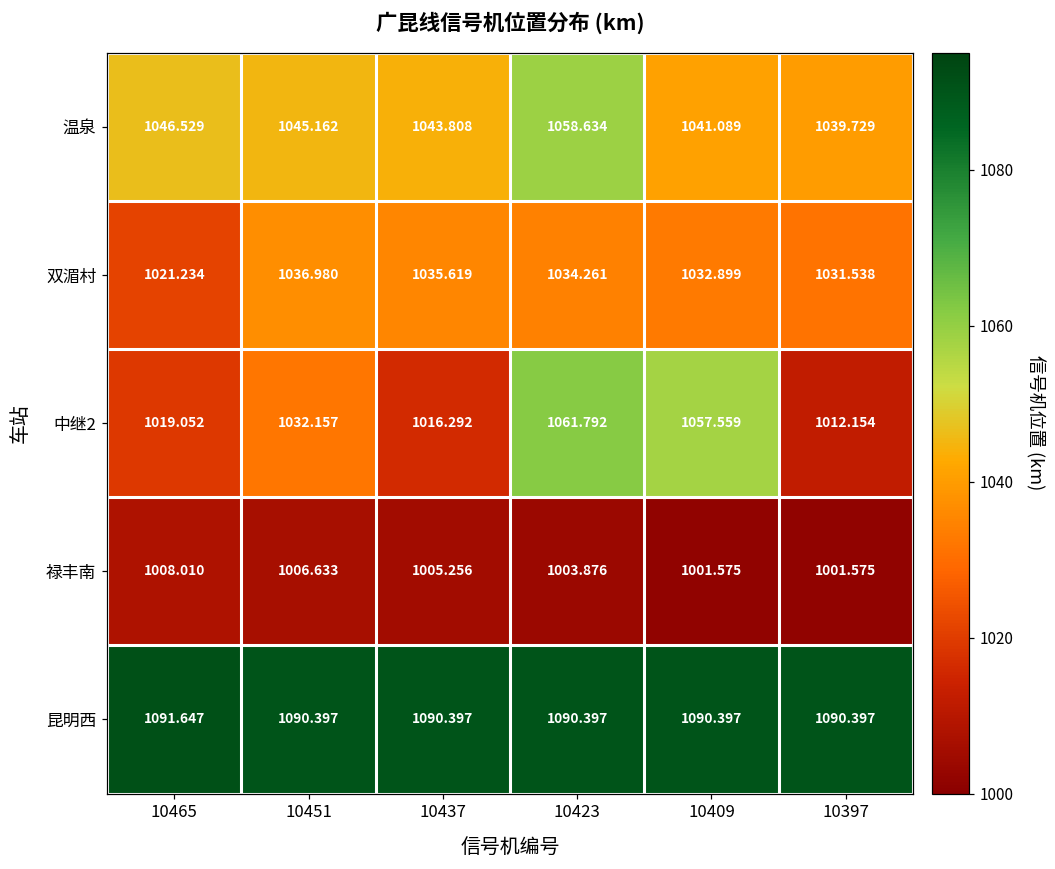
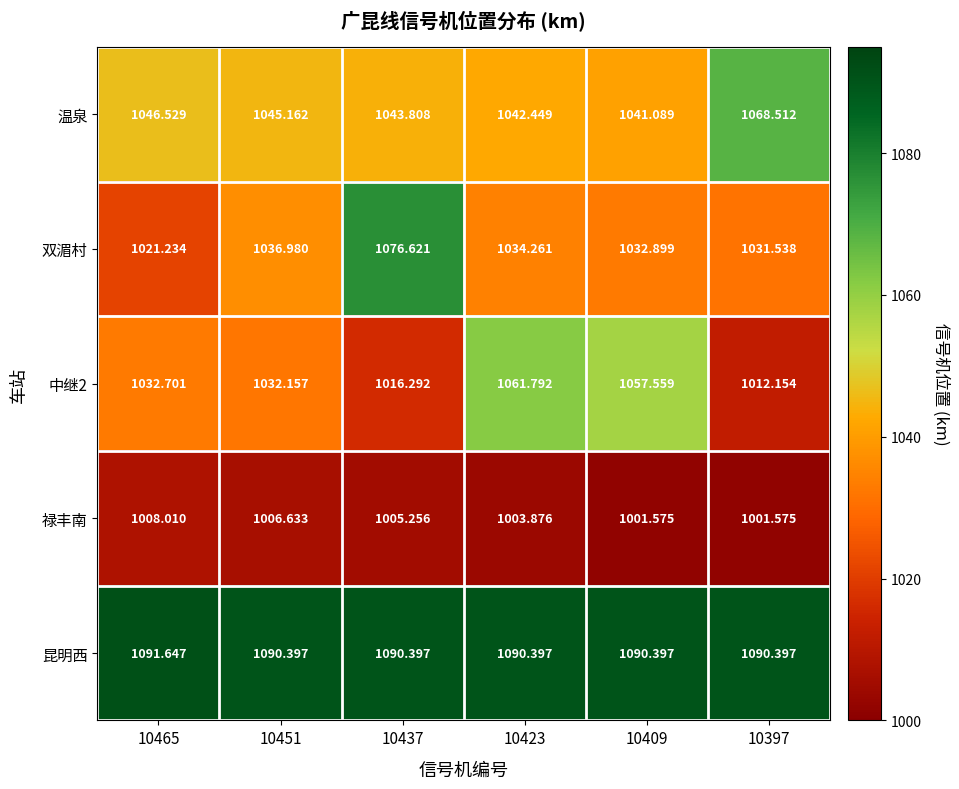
温泉, 10423: 1058.634 -> 1042.449
温泉, 10397: 1039.729 -> 1068.512
双湄村, 10437: 1035.619 -> 1076.621
中继2, 10465: 1019.052 -> 1032.701
